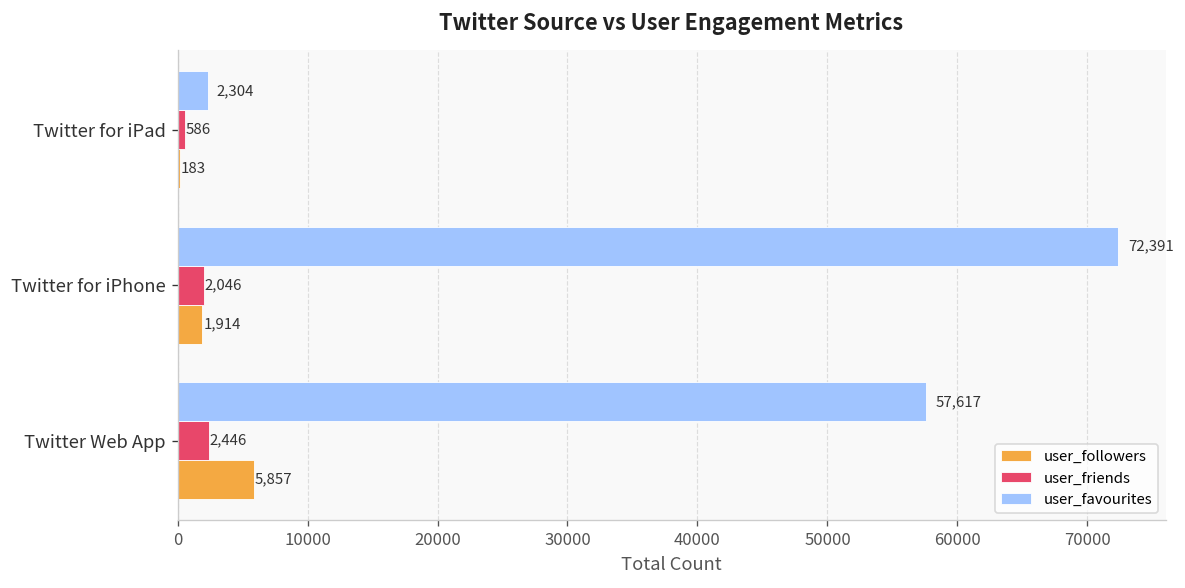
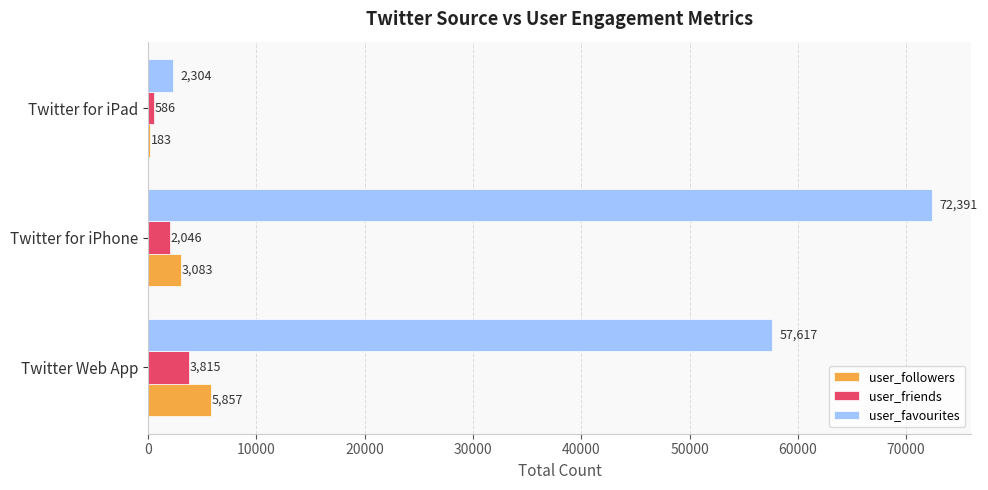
user_followers, Twitter for iPhone: 1,914 -> 3,083
user_friends, Twitter Web App: 2,446 -> 3,815
